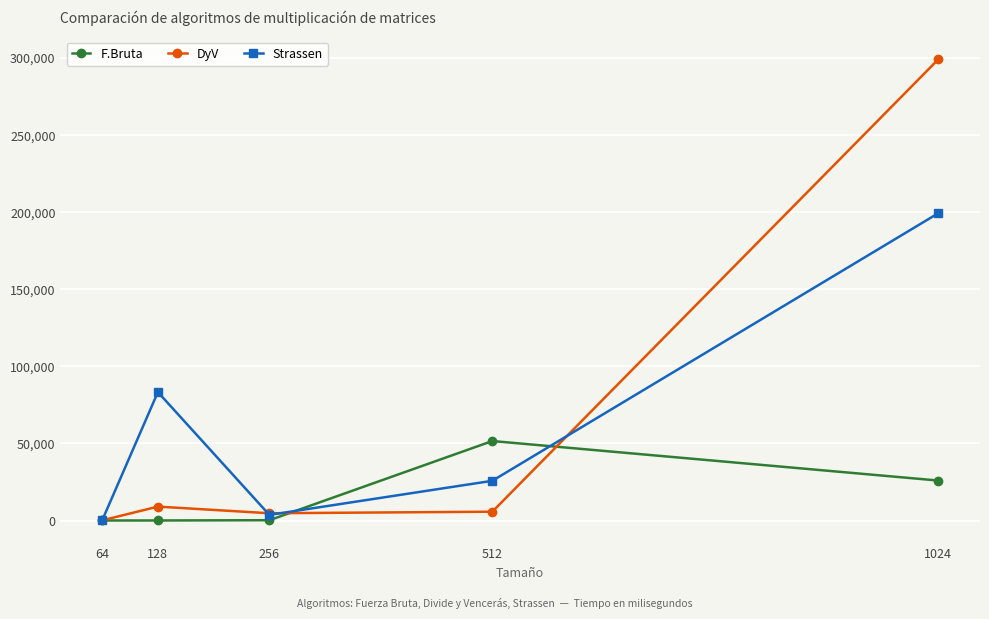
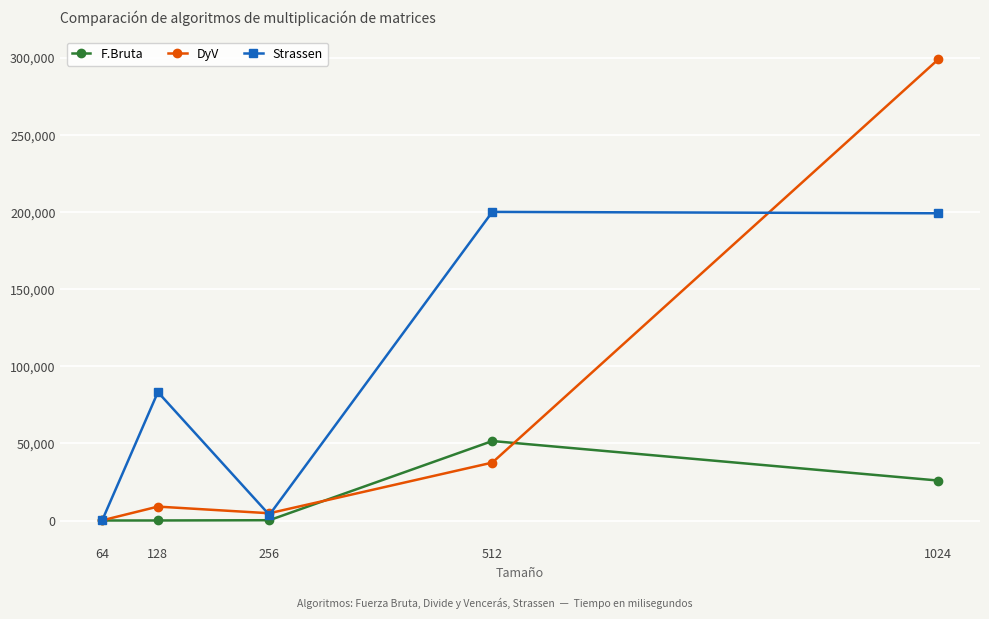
DyV, 512: 6,000 -> 38,000
Strassen, 512: 26,000 -> 200,000
